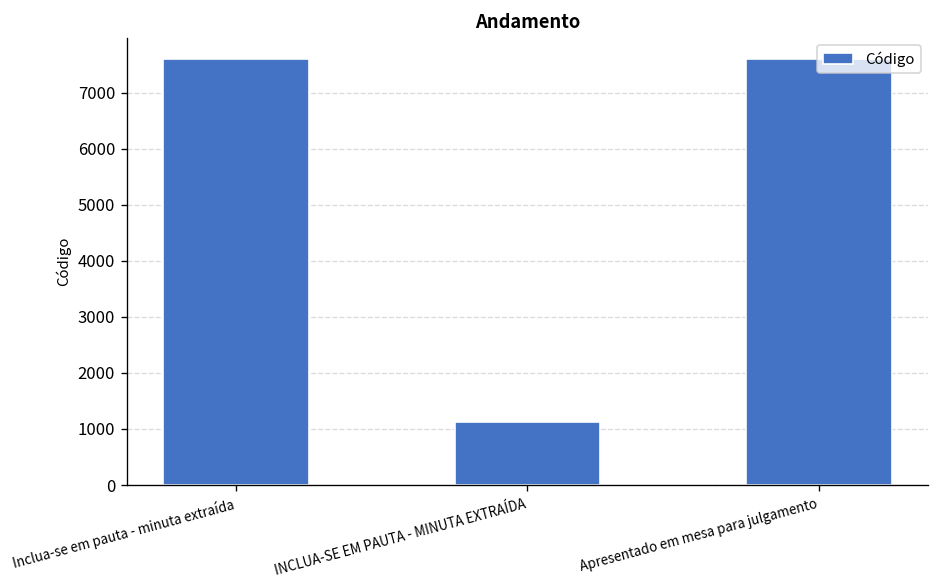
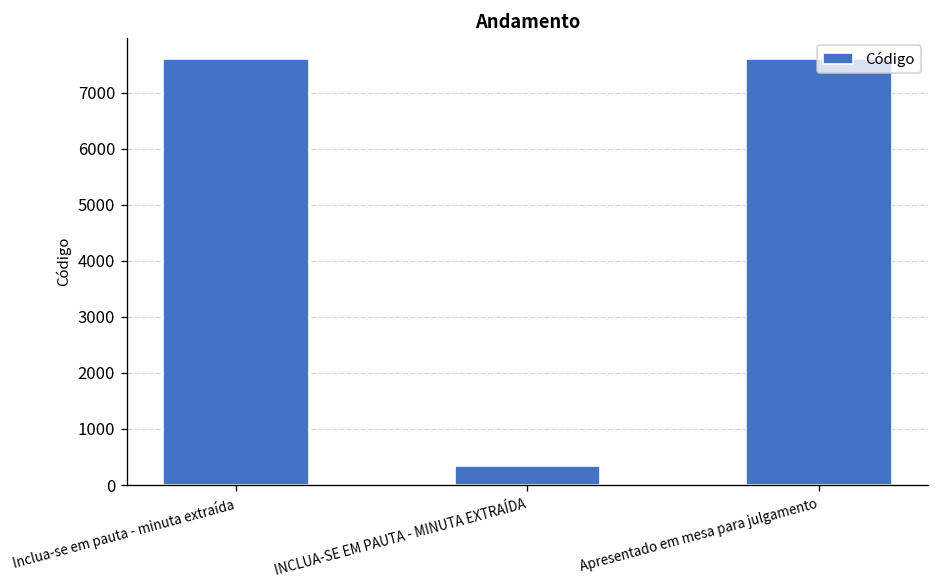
INCLUA-SE EM PAUTA - MINUTA EXTRAÍDA: 1100 -> 300
